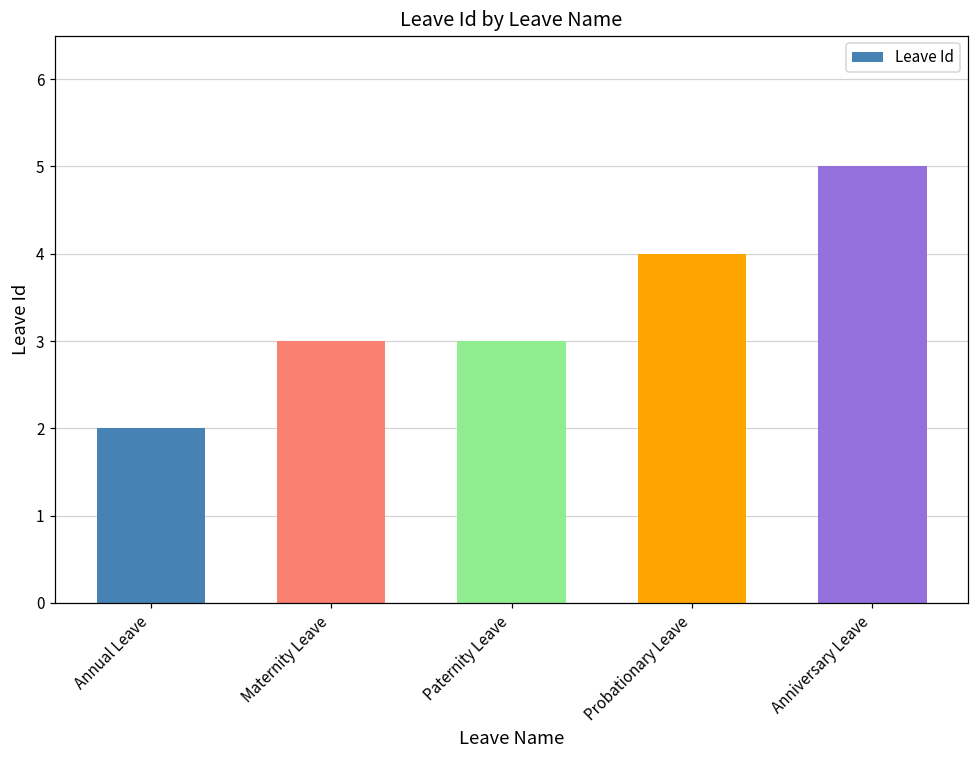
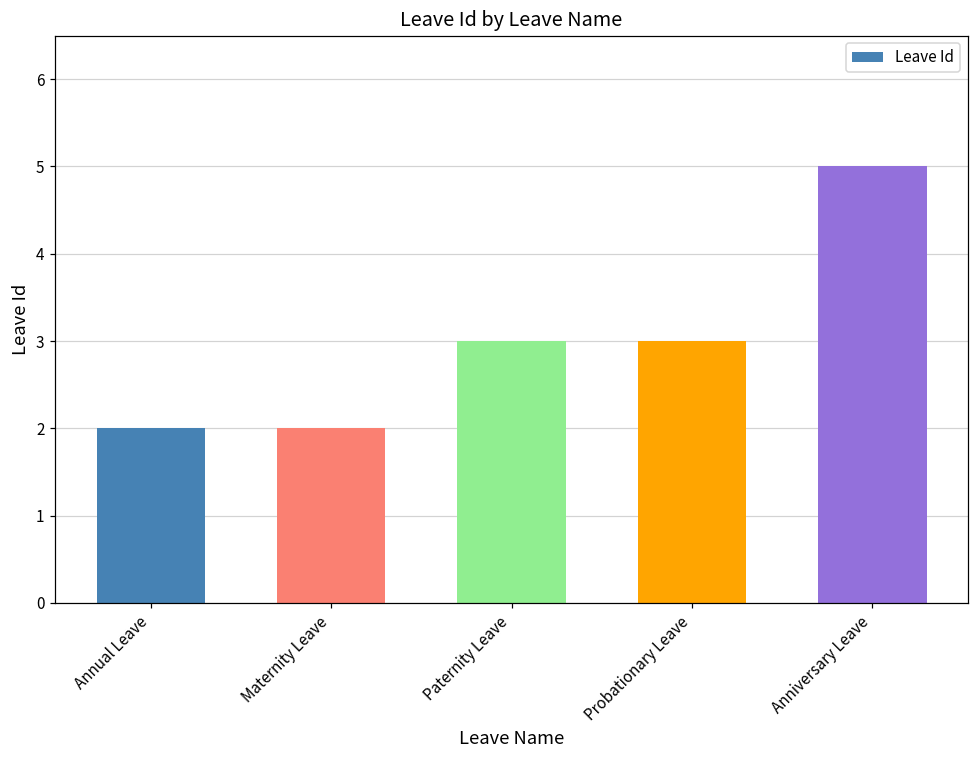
Maternity Leave: 3 -> 2
Probationary Leave: 4 -> 3
